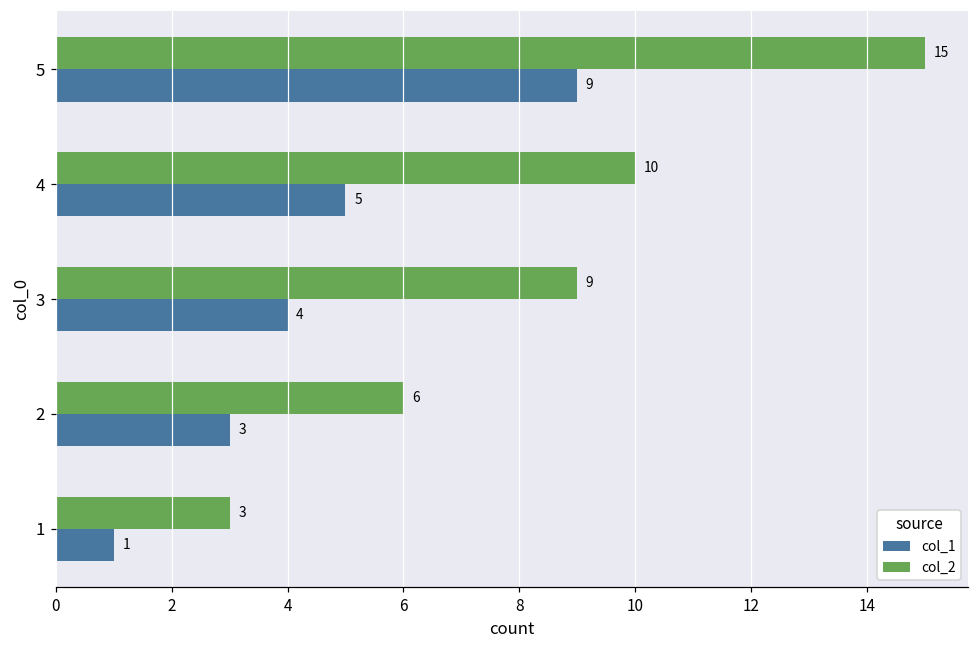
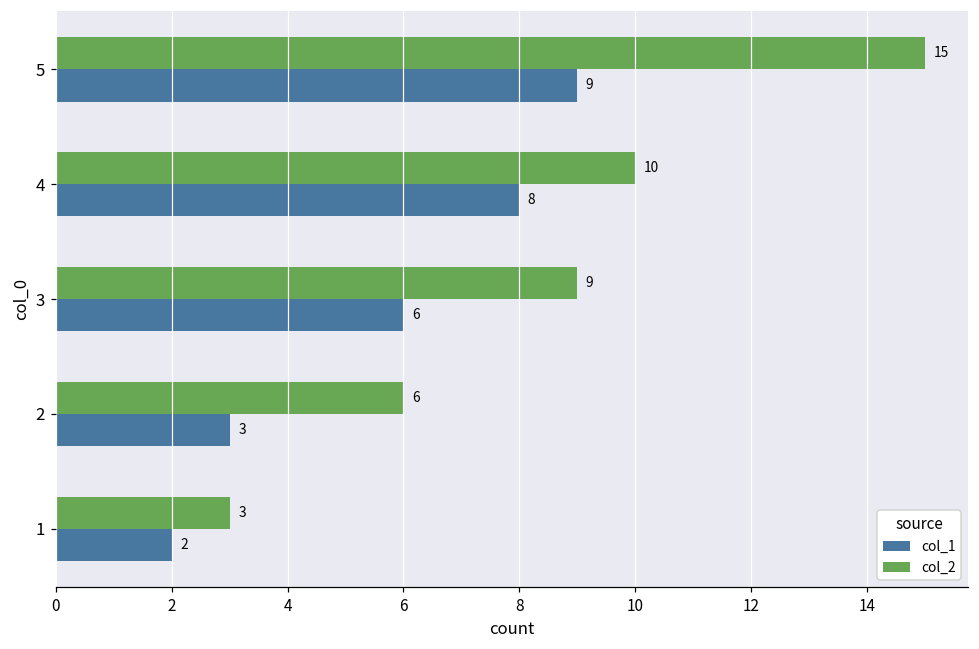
col_1, 4: 5 -> 8
col_1, 3: 4 -> 6
col_1, 1: 1 -> 2
